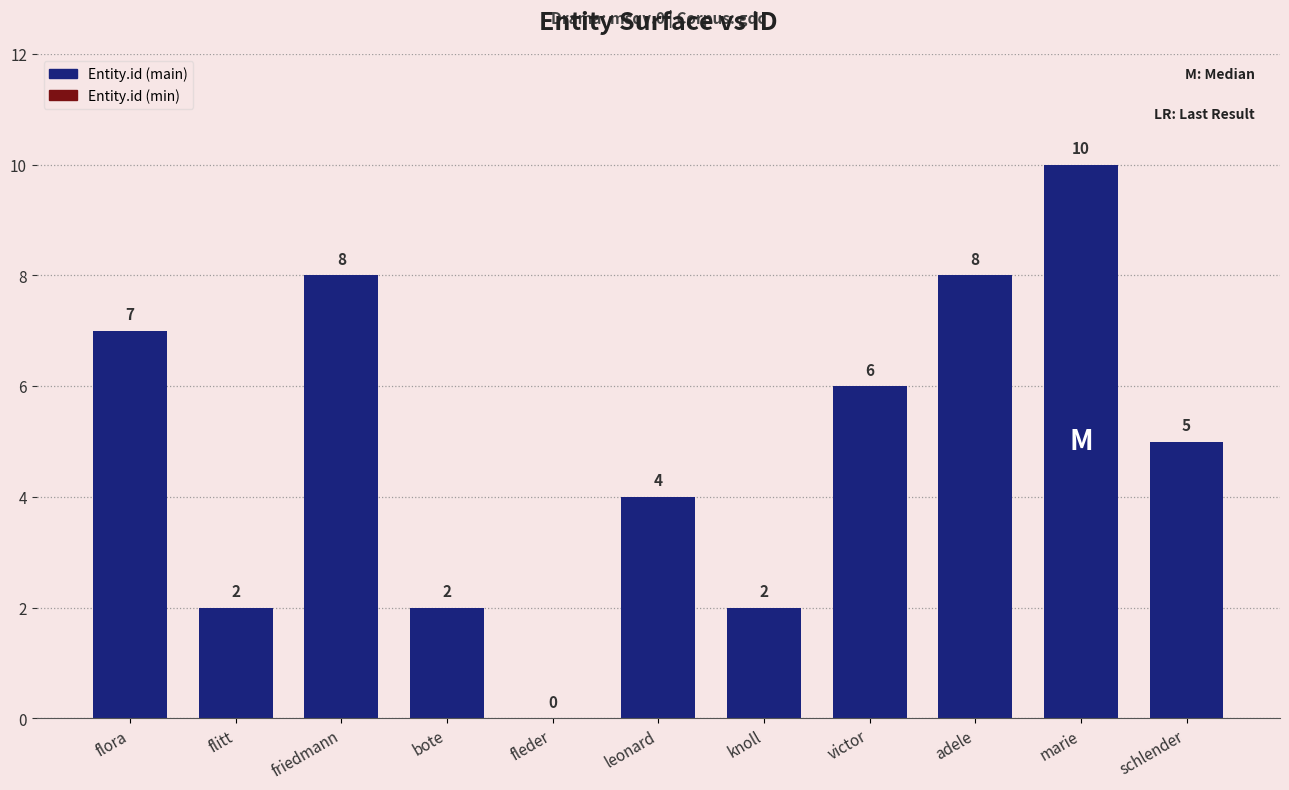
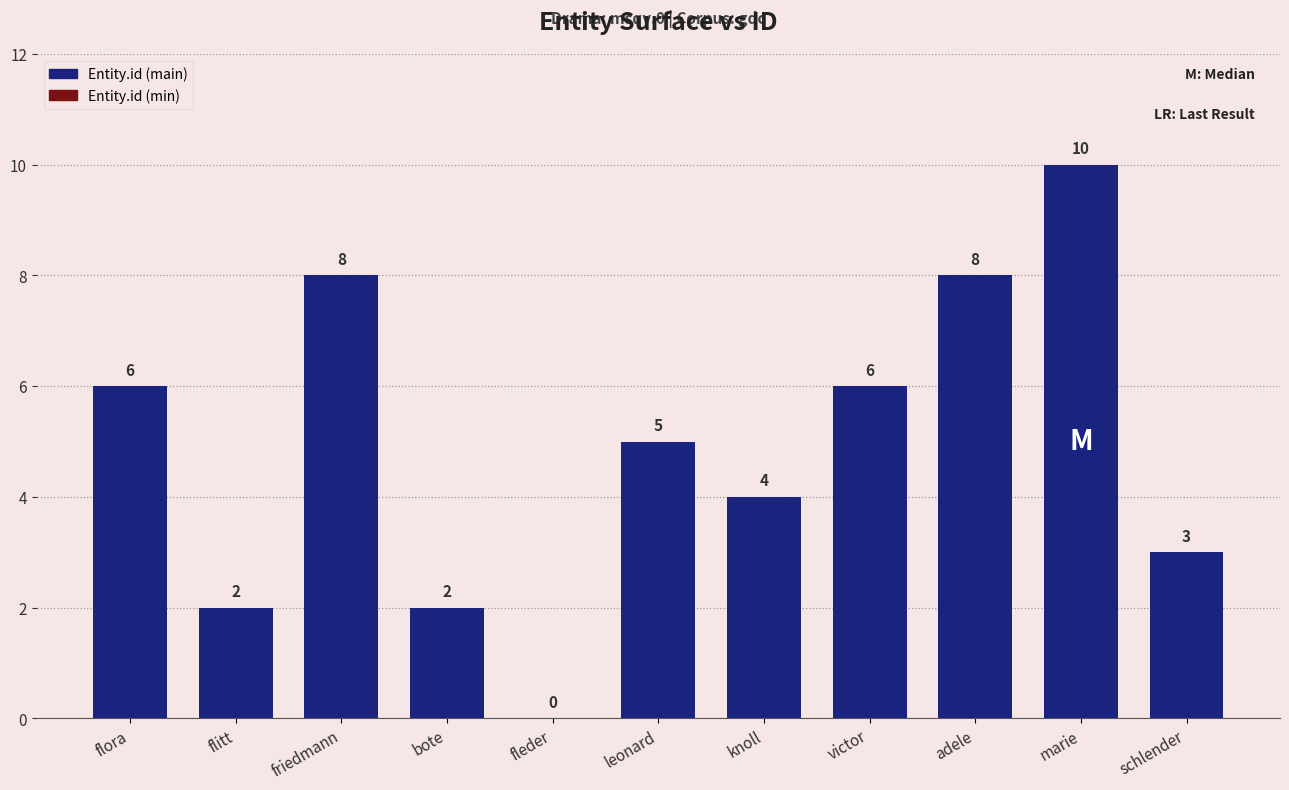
flora: 7 -> 6
leonard: 4 -> 5
knoll: 2 -> 4
schlender: 5 -> 3
